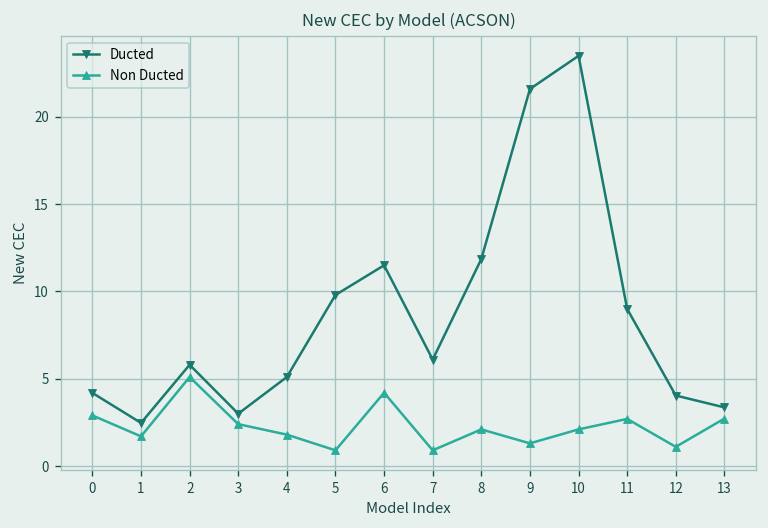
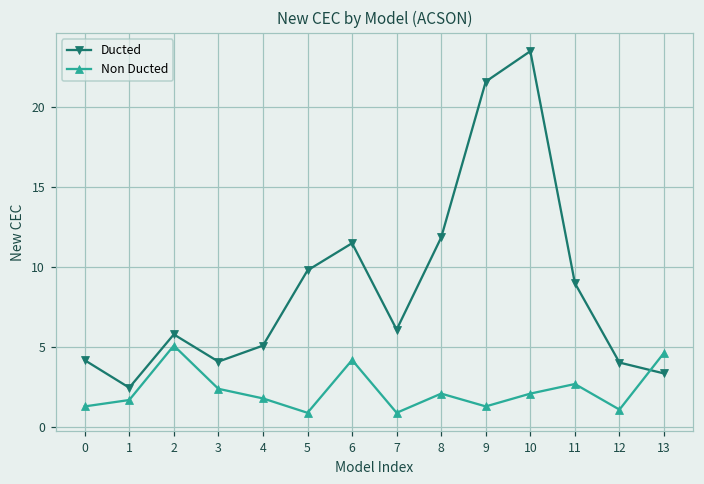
Non Ducted, 0: 2.9 -> 1.3
Ducted, 3: 3.0 -> 4.1
Non Ducted, 13: 2.7 -> 4.7
